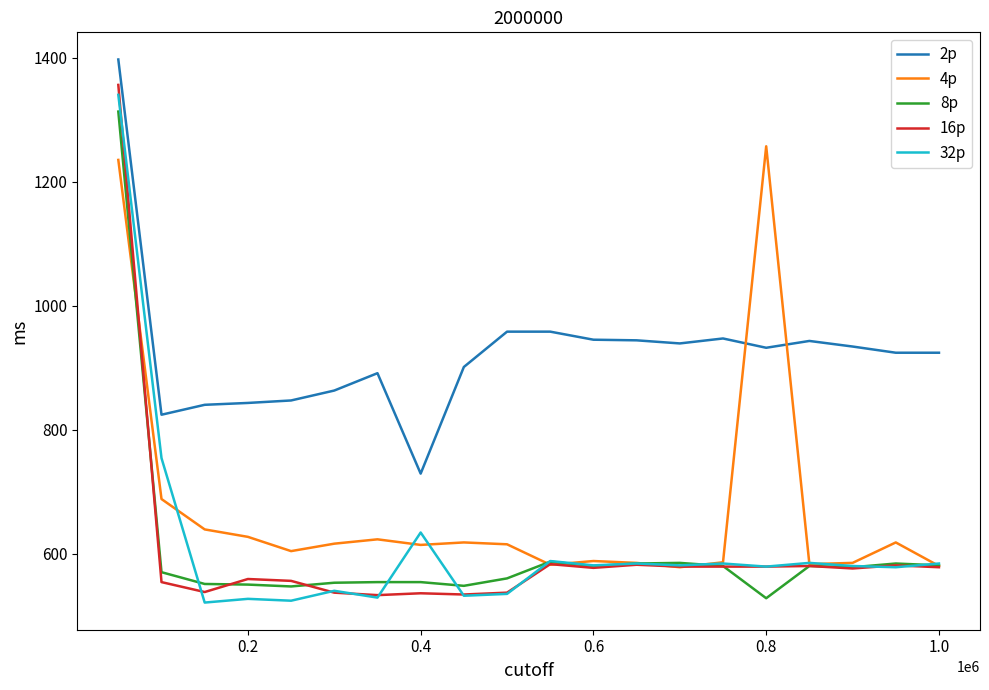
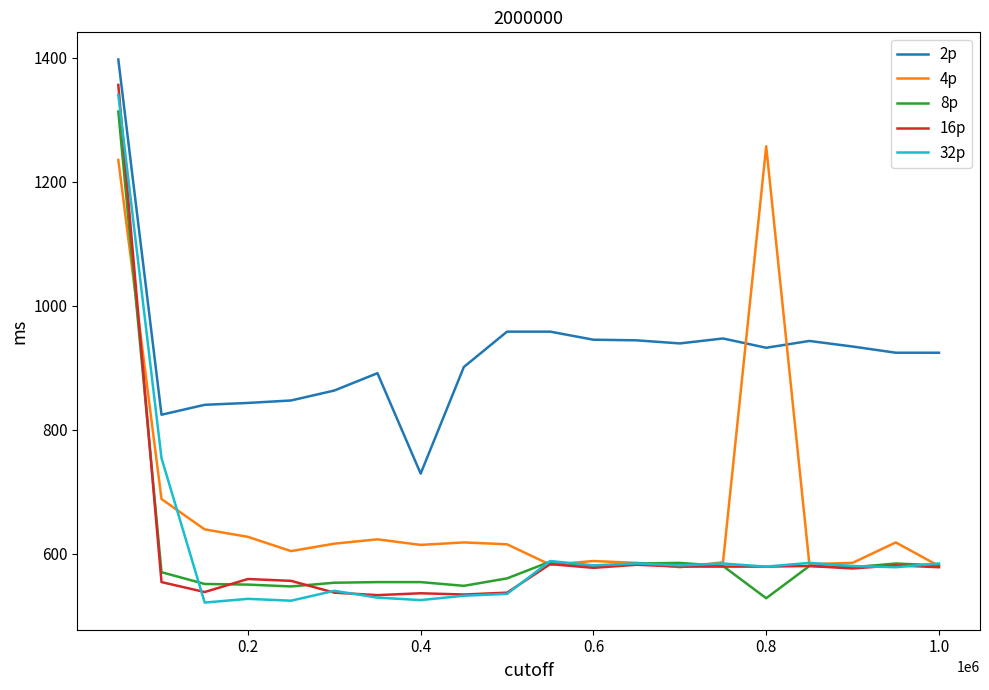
32p, 0.4: 630 -> 530
